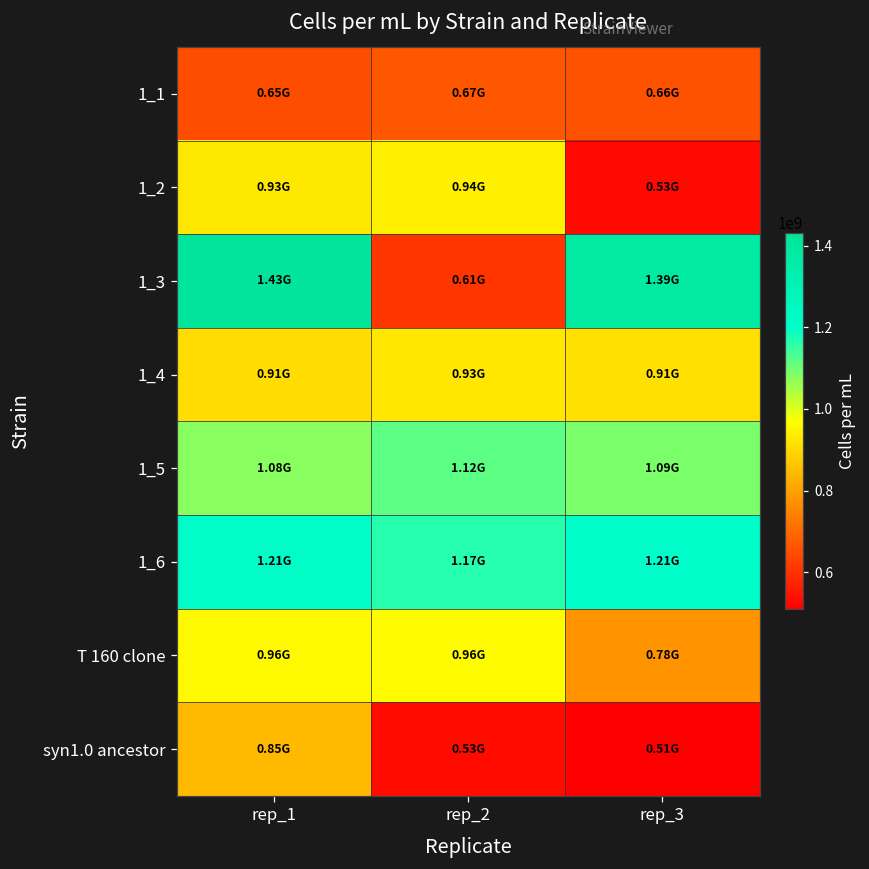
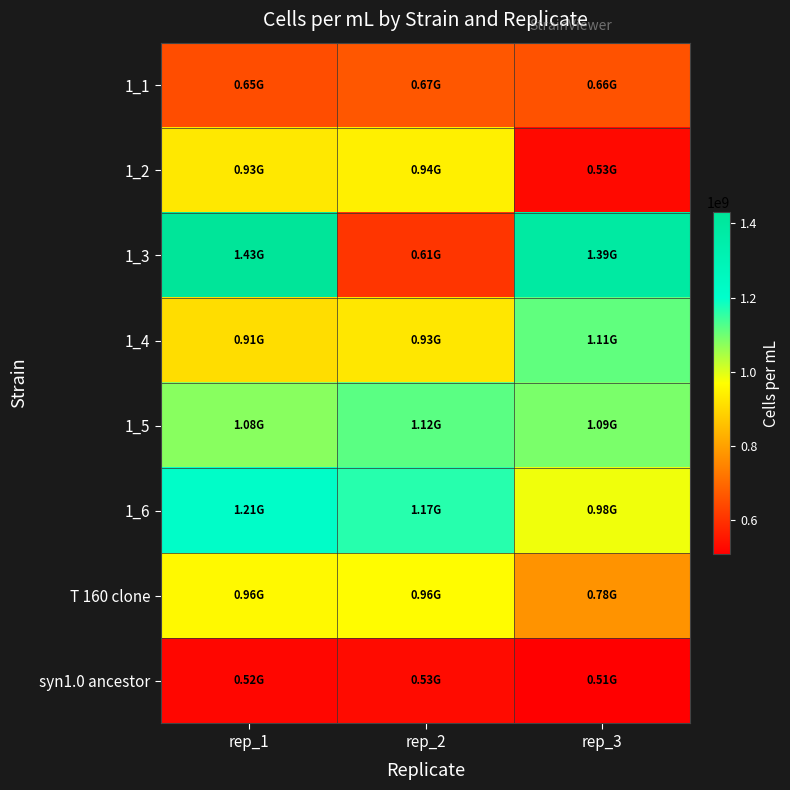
1_4, rep_3: 0.91G -> 1.11G
1_6, rep_3: 1.21G -> 0.98G
syn1.0 ancestor, rep_1: 0.85G -> 0.52G
